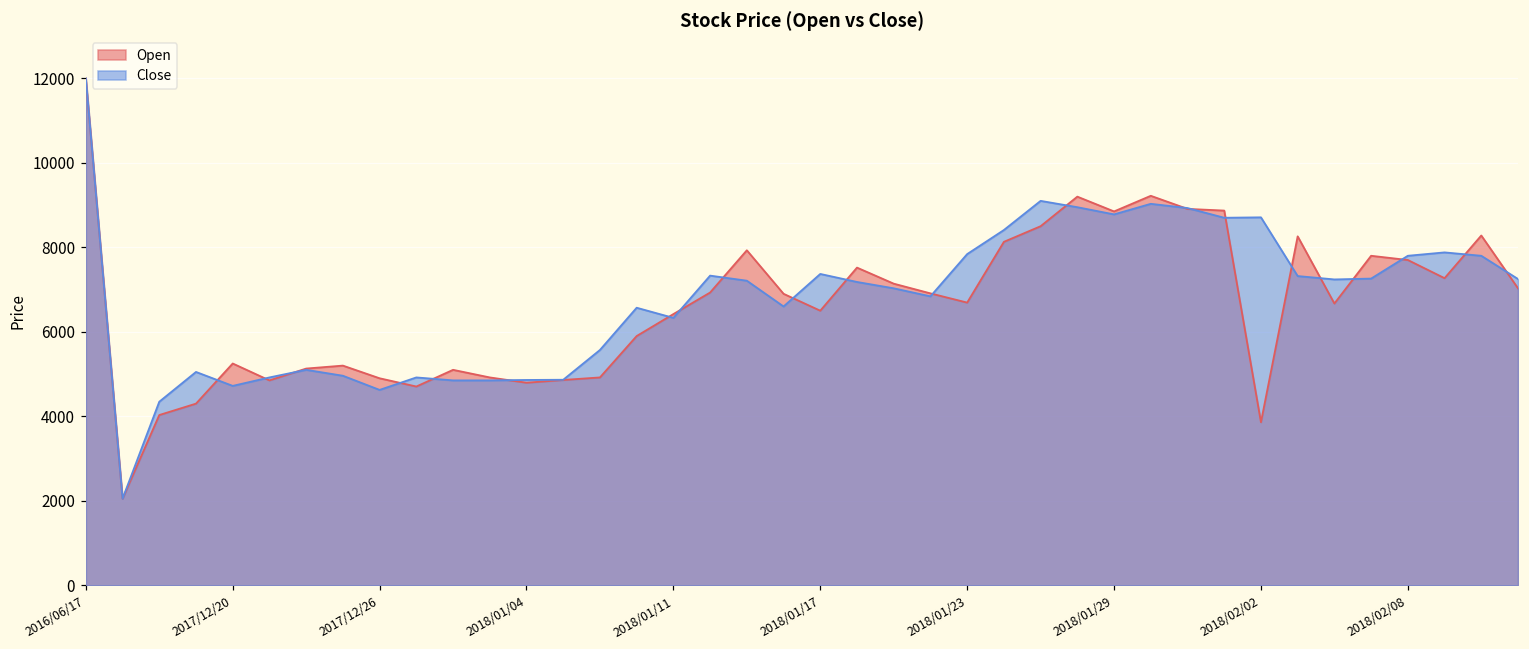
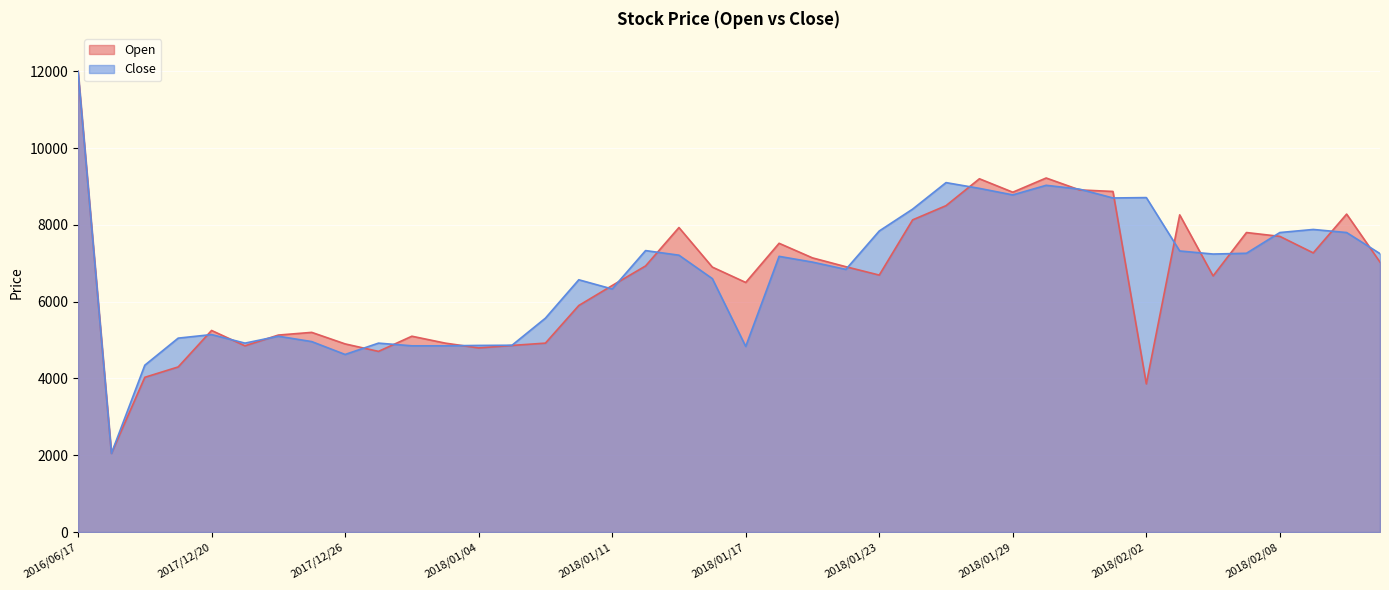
Close, 2017/12/20: 4700 -> 5100
Close, 2018/01/17: 7400 -> 4800
